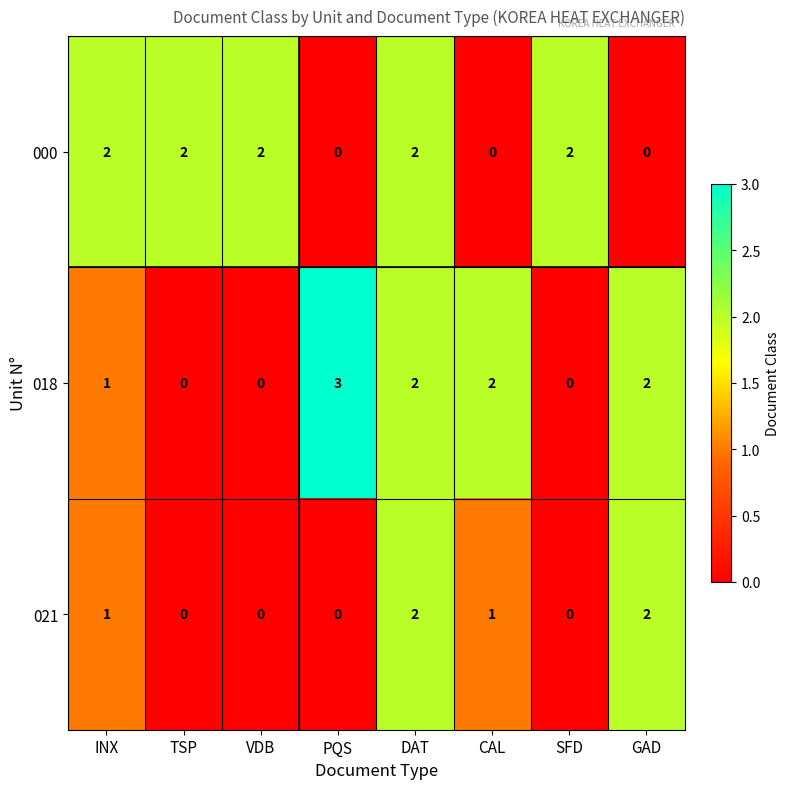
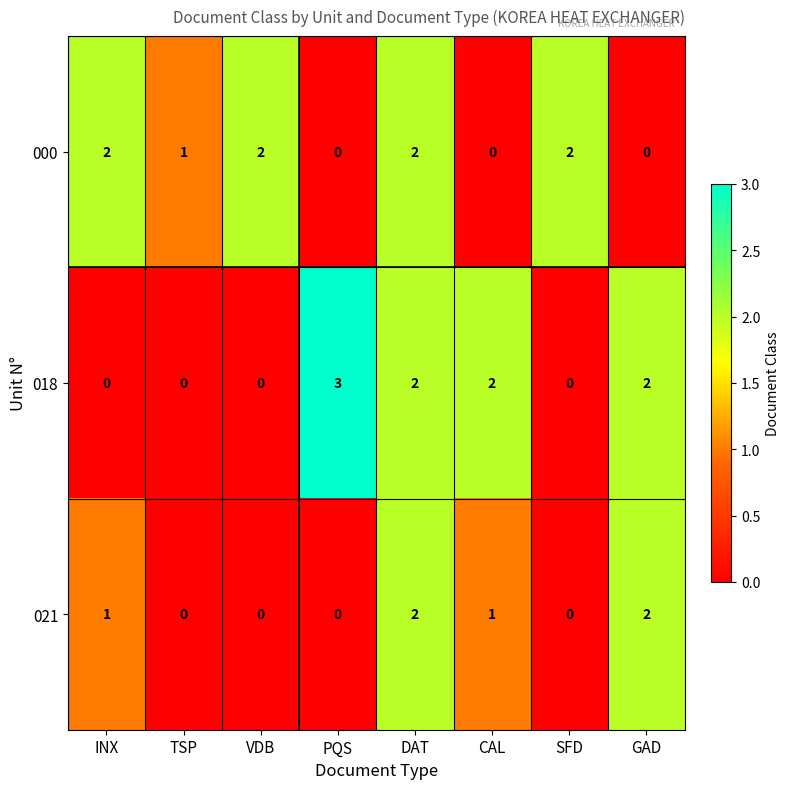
000, TSP: 2 -> 1
018, INX: 1 -> 0
